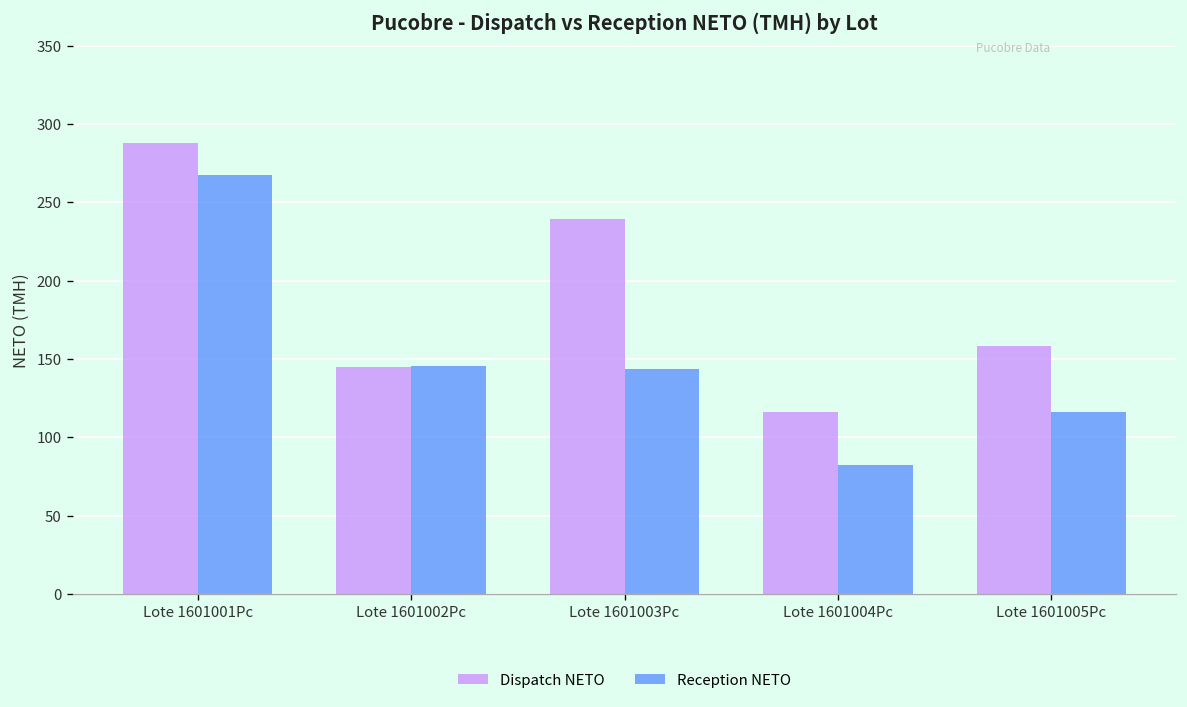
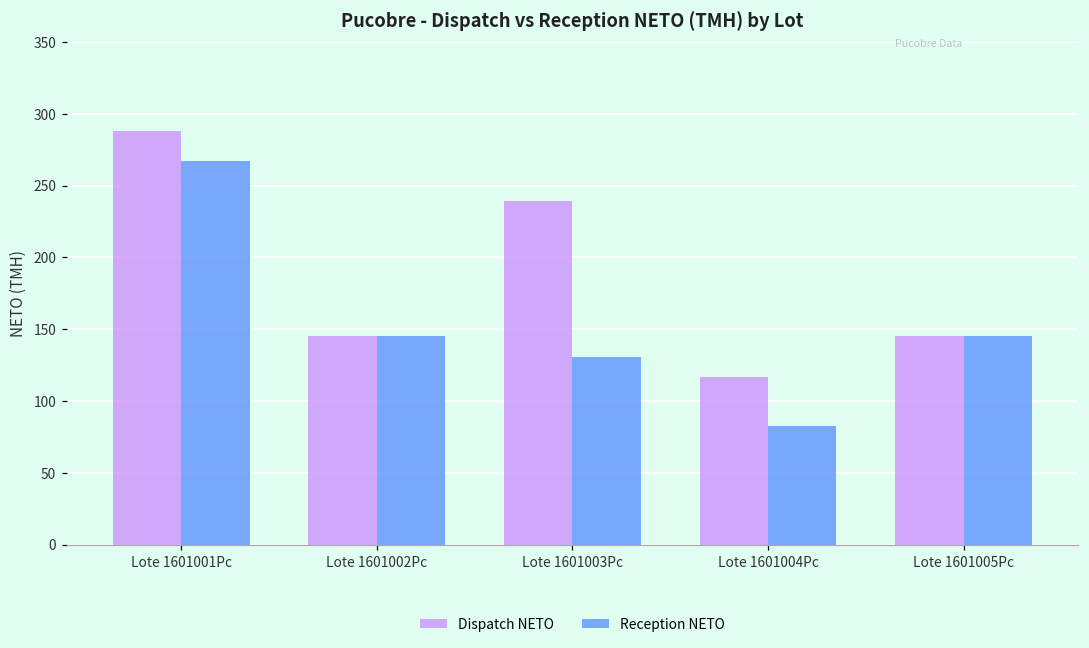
Reception NETO, Lote 1601003Pc: 144 -> 131
Dispatch NETO, Lote 1601005Pc: 159 -> 145
Reception NETO, Lote 1601005Pc: 116 -> 146
